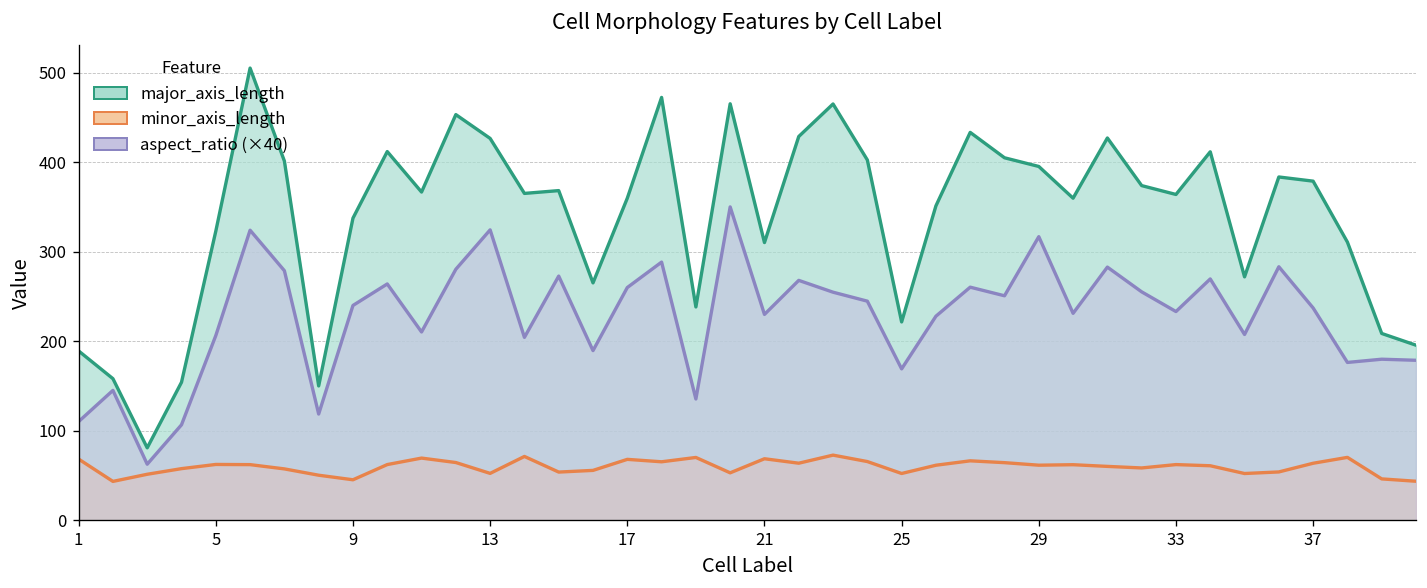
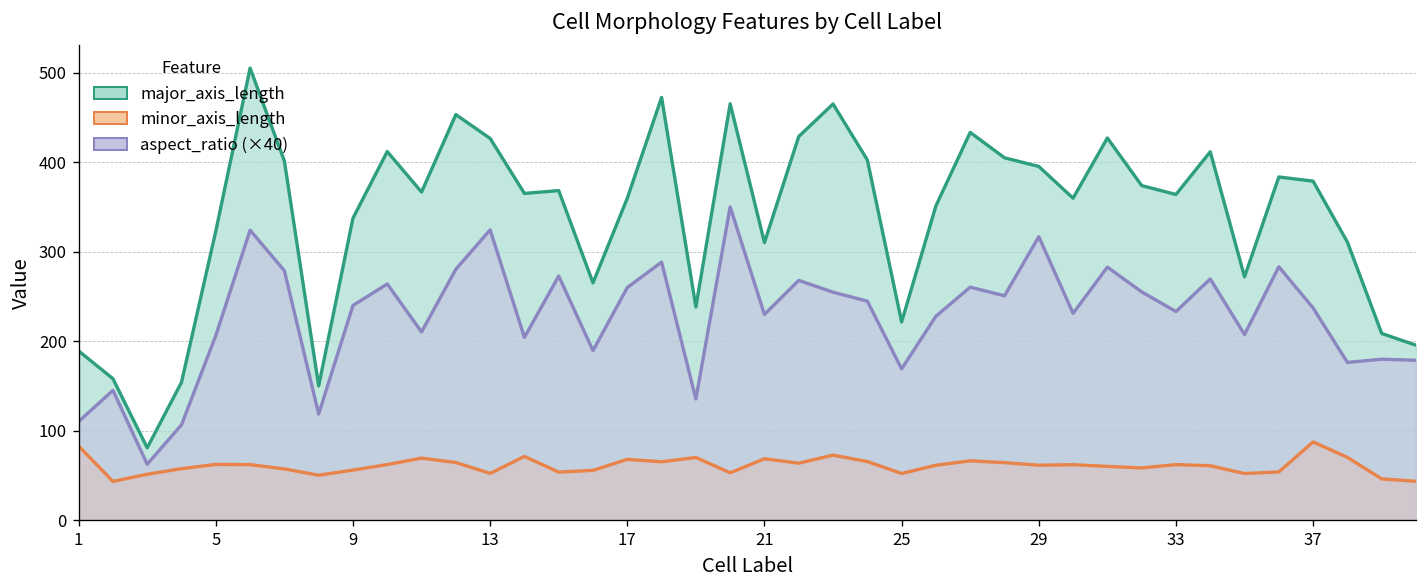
minor_axis_length, 1: 70 -> 80
minor_axis_length, 9: 50 -> 60
minor_axis_length, 37: 60 -> 90
